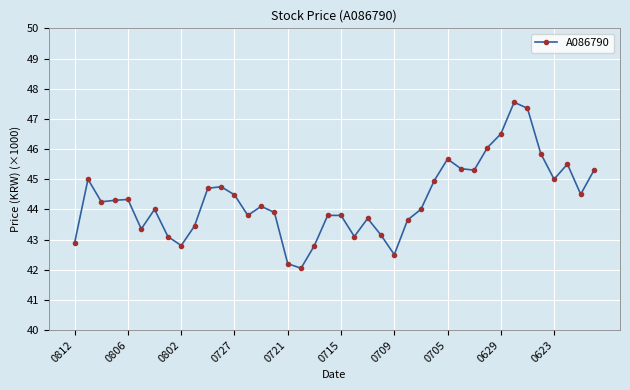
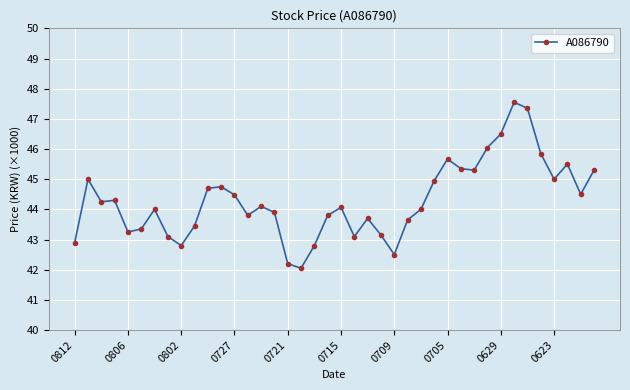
0806: 44.3 -> 43.3
0715: 43.8 -> 44.1
